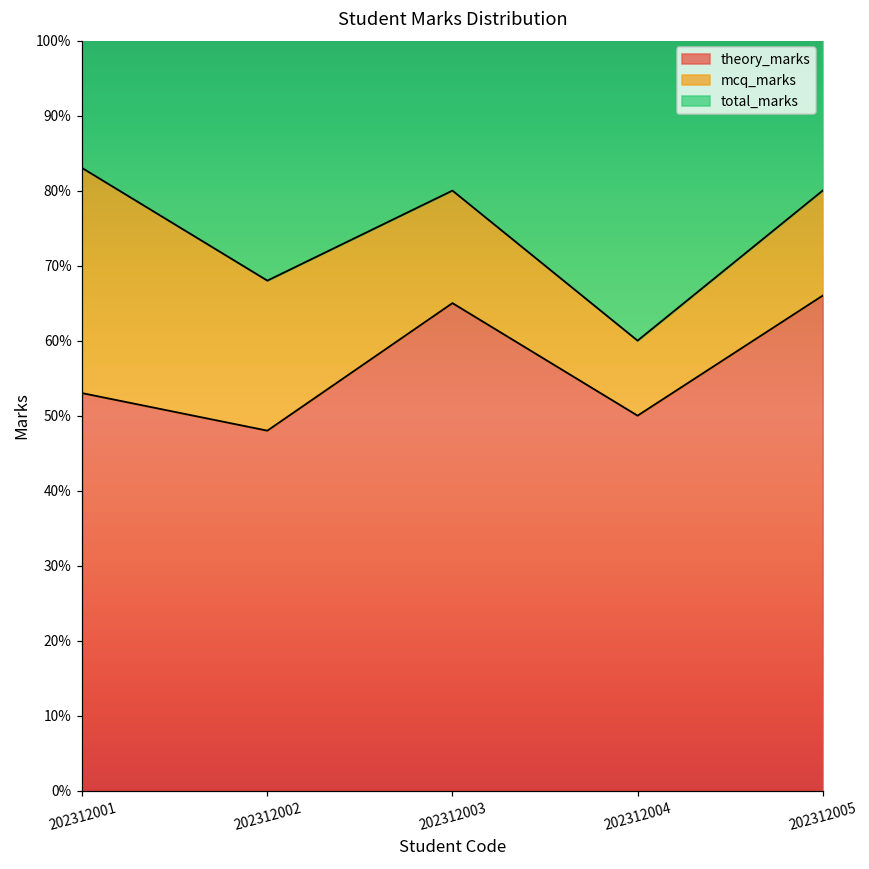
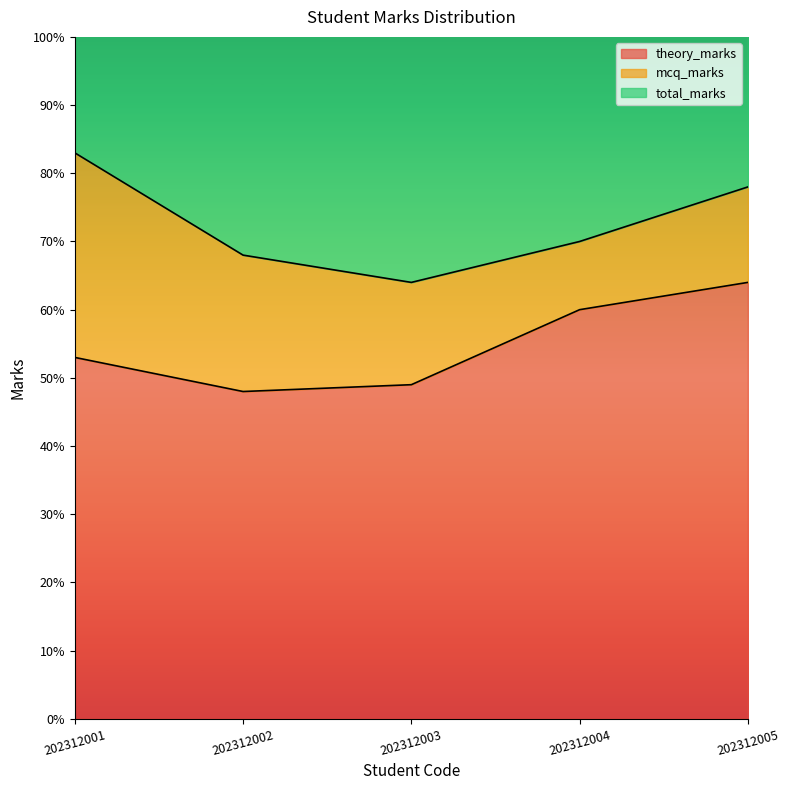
theory_marks, 202312003: 65% -> 49%
theory_marks, 202312004: 50% -> 60%
theory_marks, 202312005: 66% -> 64%
